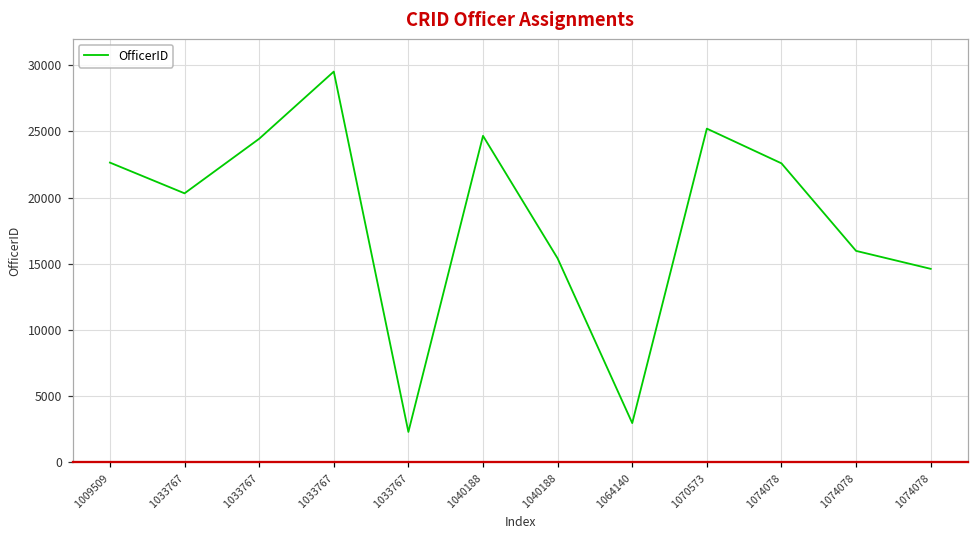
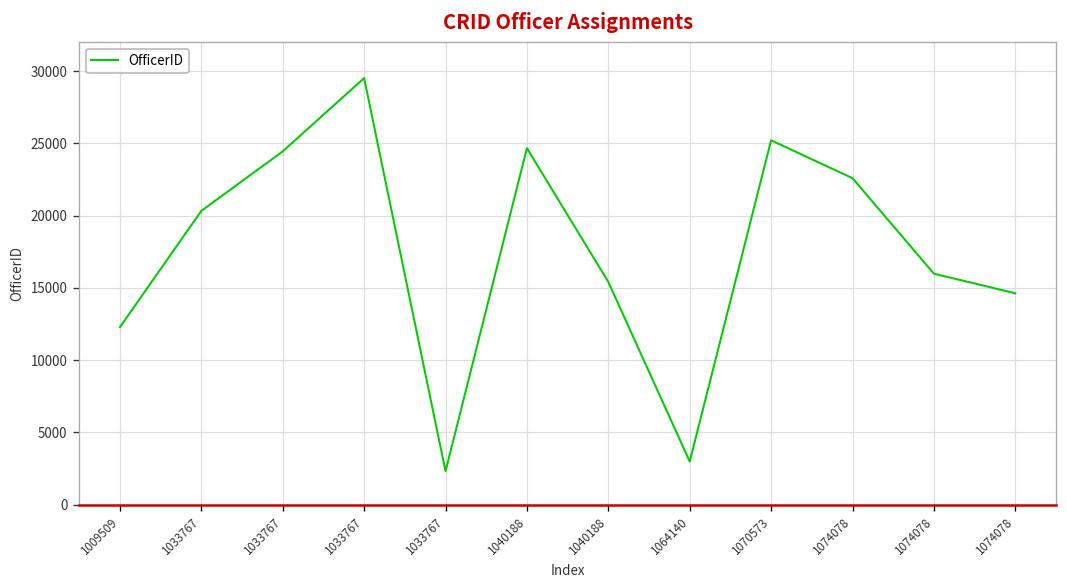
1009509: 22600 -> 12300
